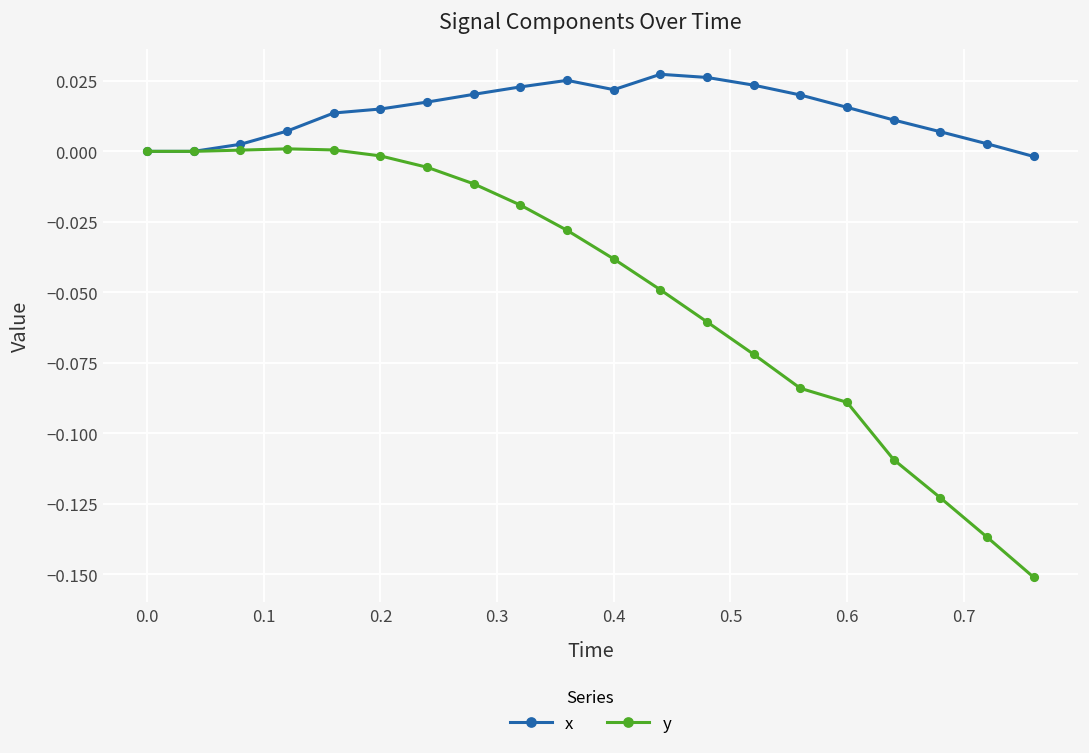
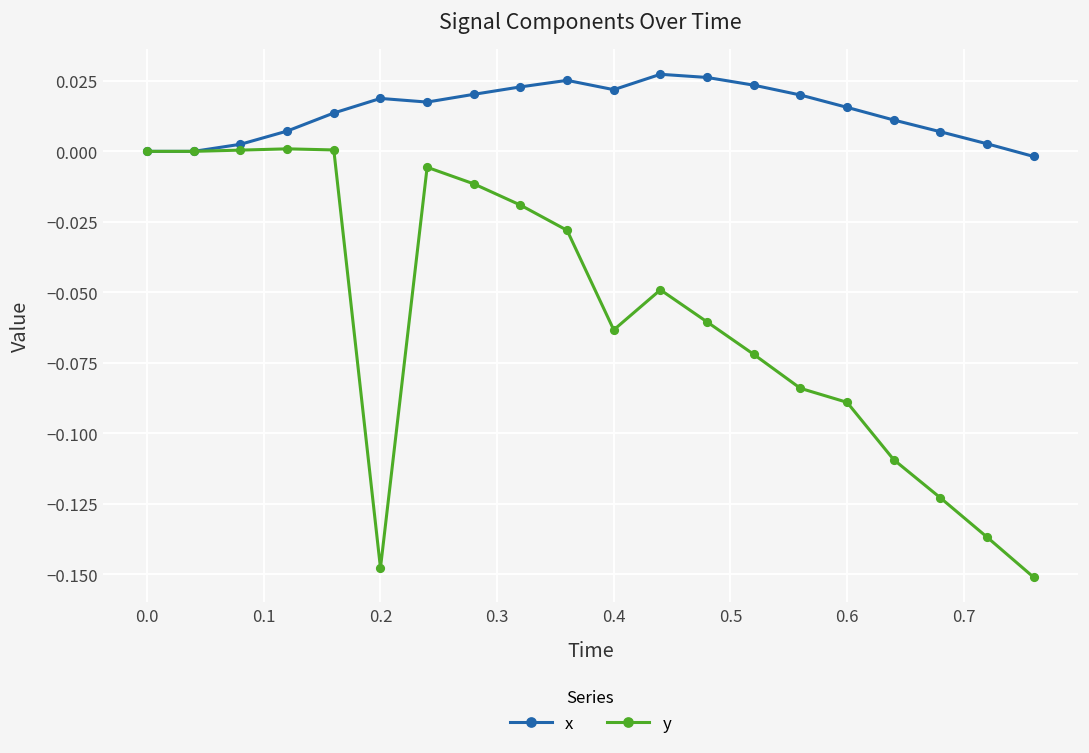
x, 0.2: 0.015 -> 0.019
y, 0.2: -0.002 -> -0.148
y, 0.4: -0.038 -> -0.063
